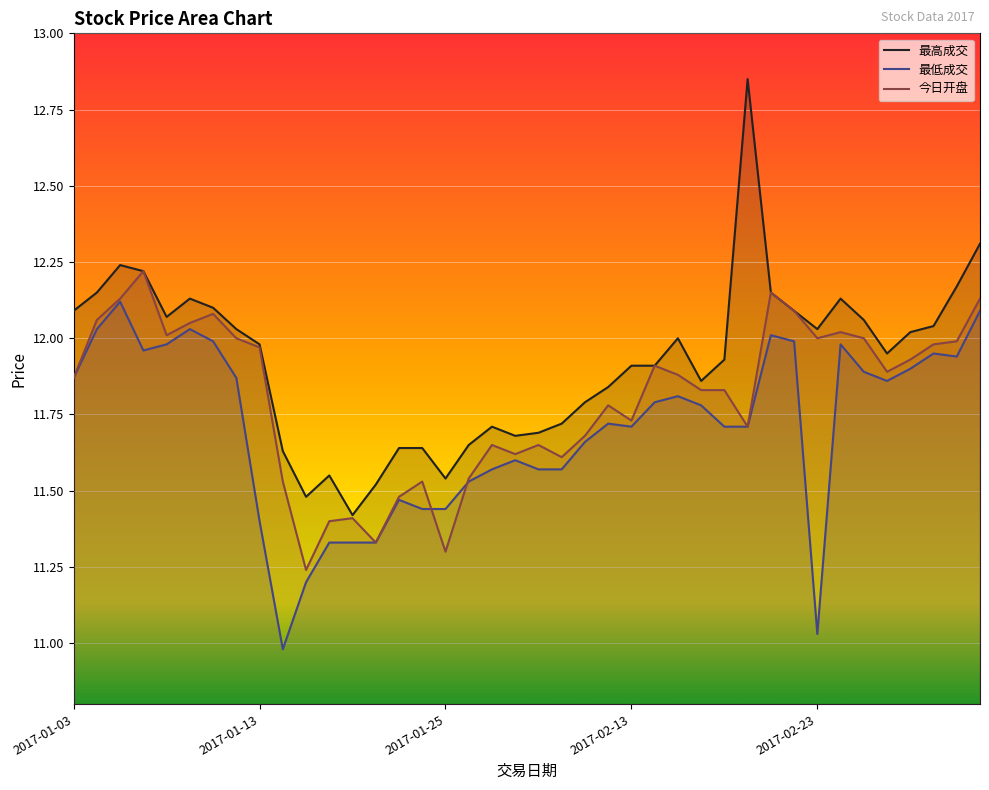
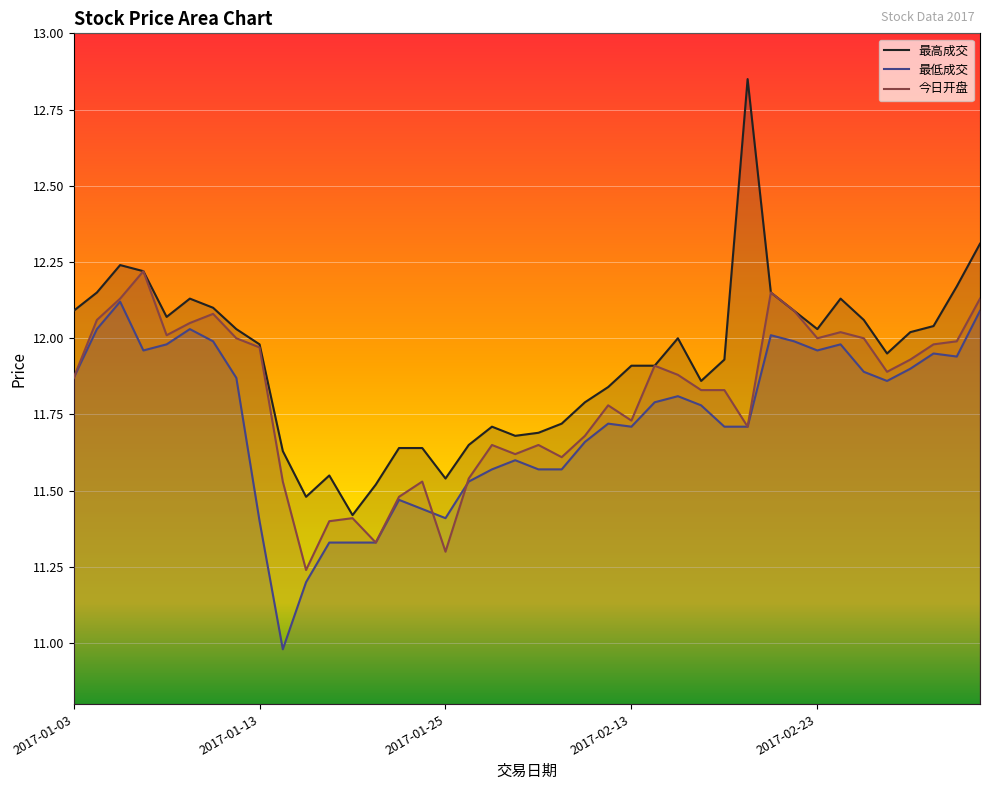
最低成交, 2017-01-25: 11.44 -> 11.41
最低成交, 2017-02-23: 11.03 -> 11.96
